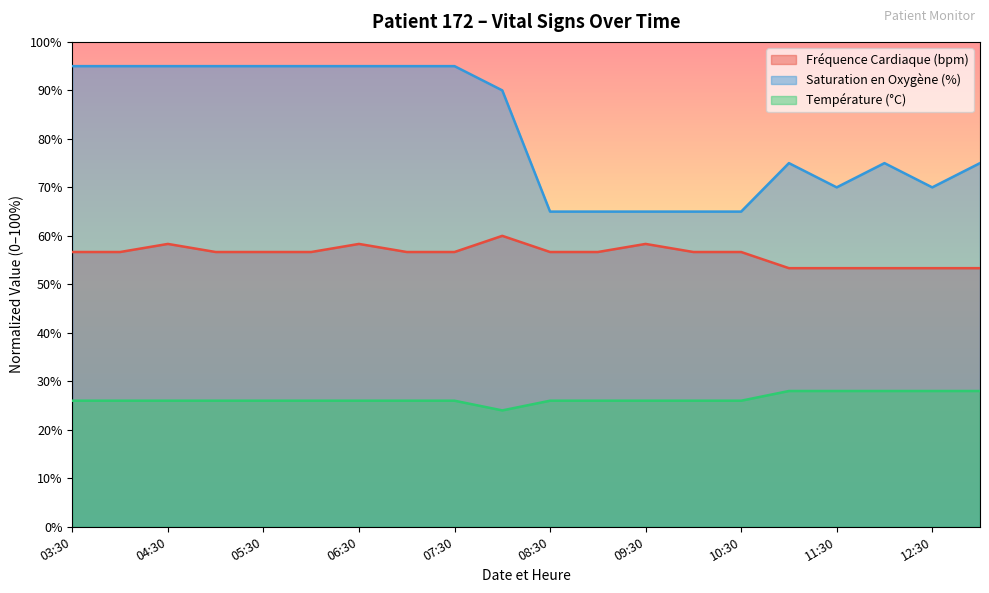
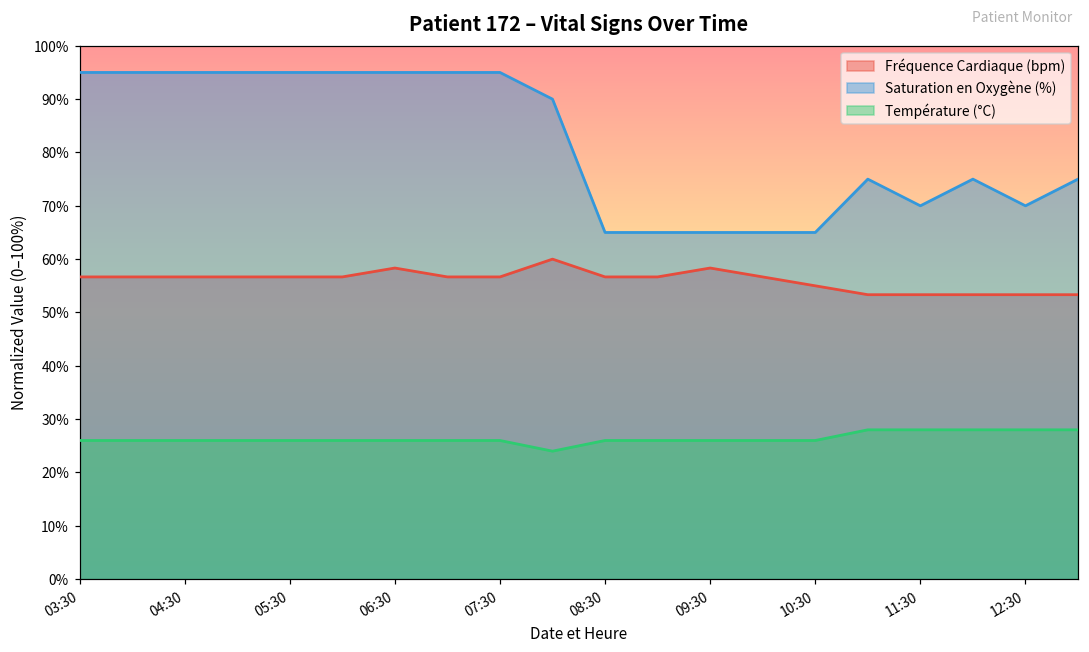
Fréquence Cardiaque (bpm), 04:30: 58% -> 57%
Fréquence Cardiaque (bpm), 10:30: 57% -> 55%
